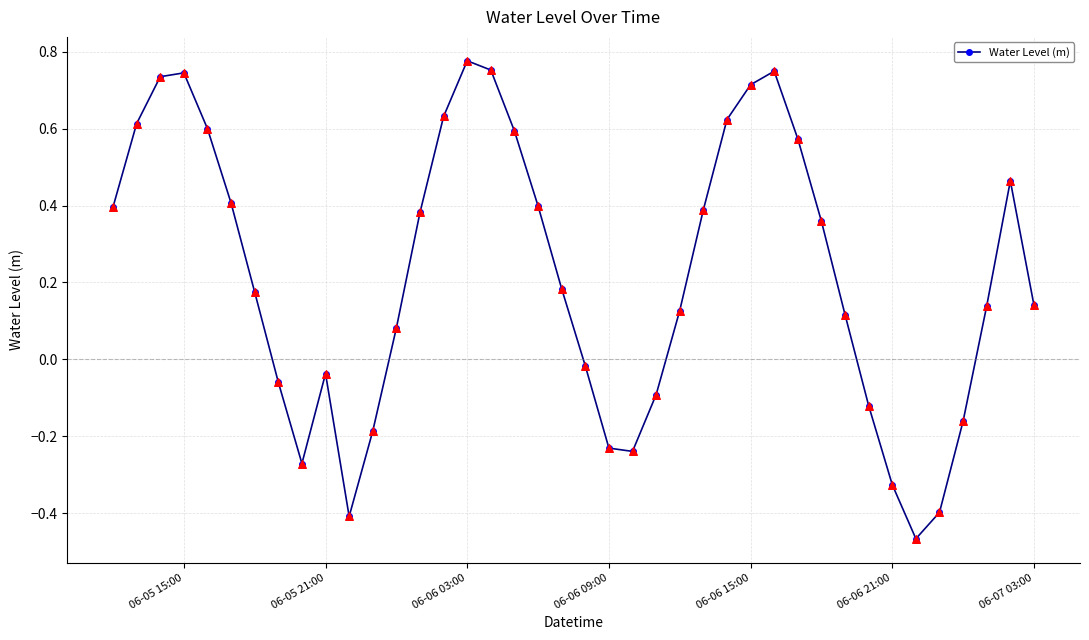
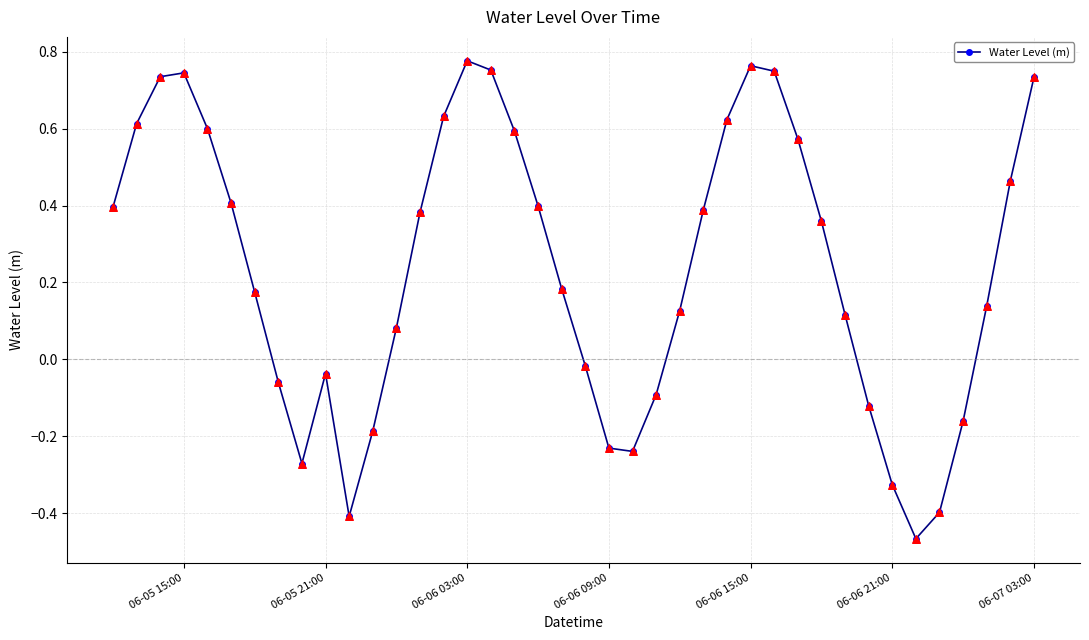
06-06 15:00: 0.71 -> 0.76
06-07 03:00: 0.14 -> 0.73
